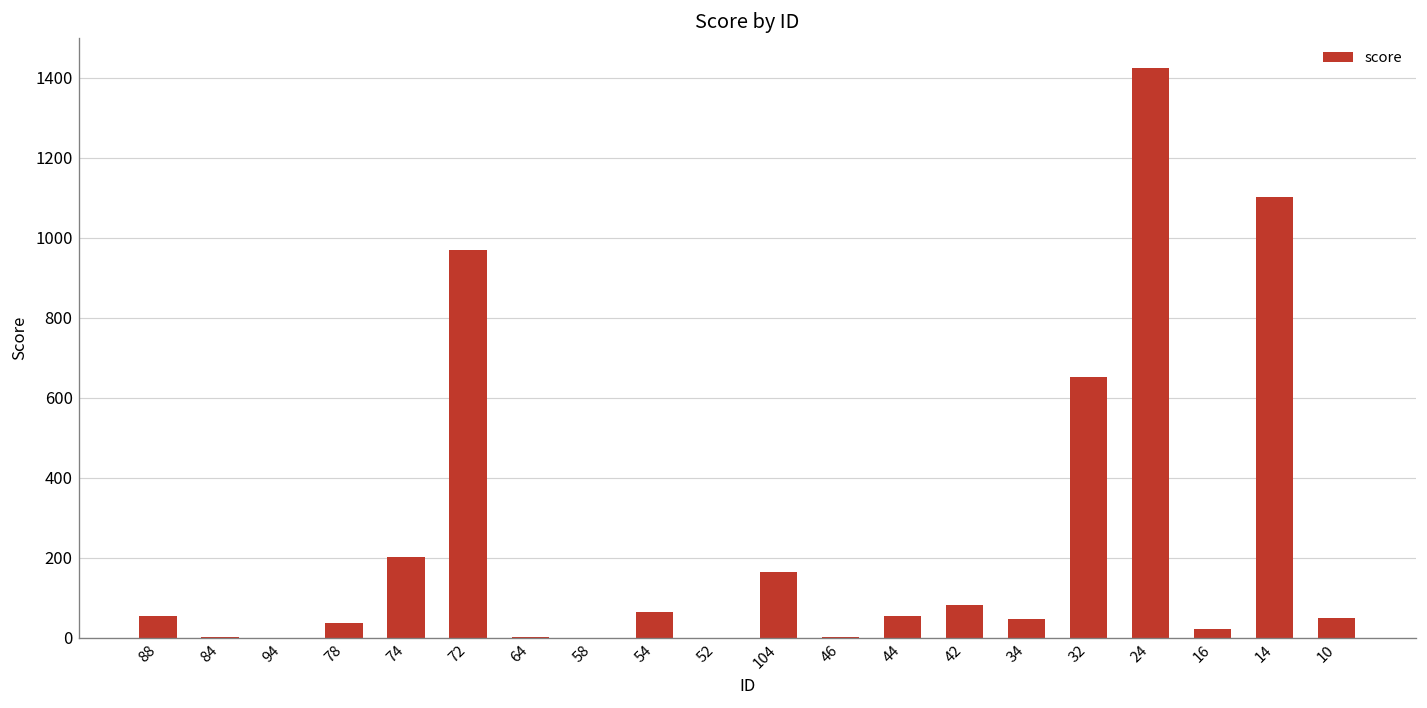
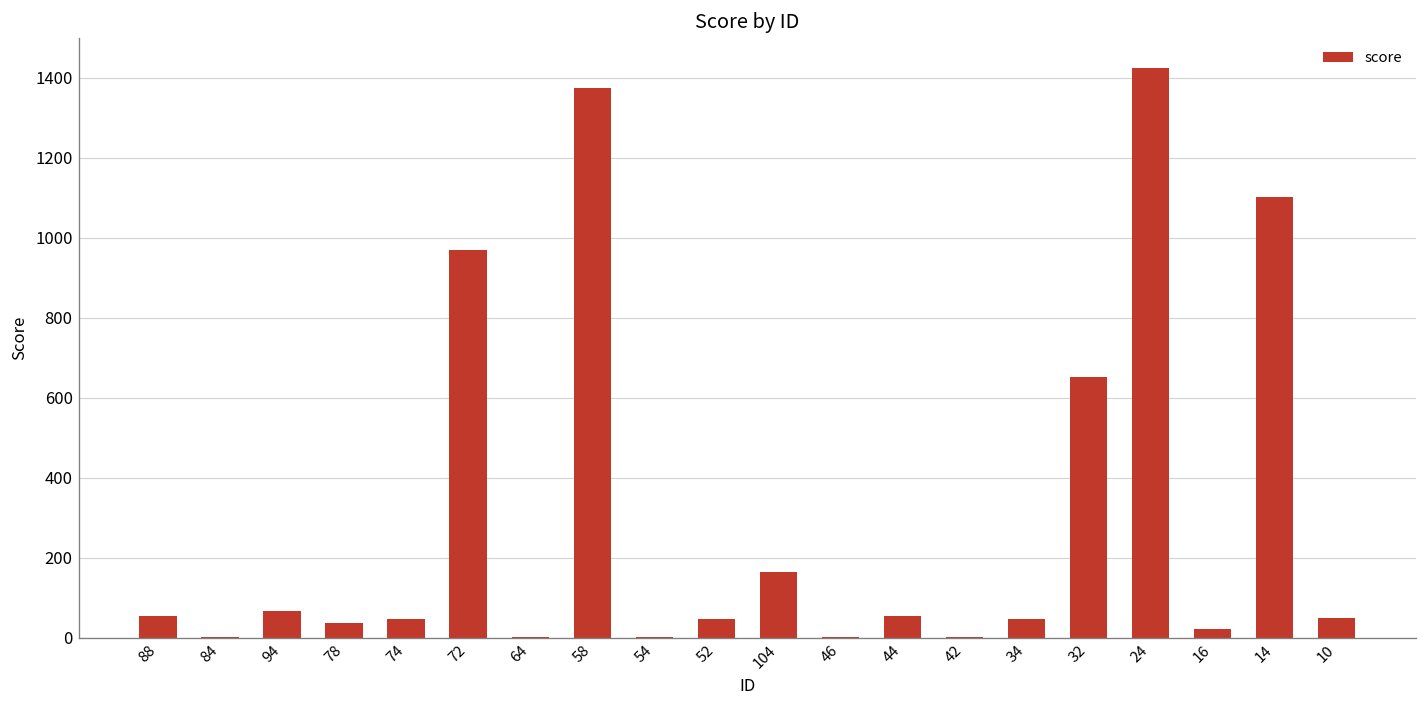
94: 0 -> 70
74: 200 -> 50
58: 0 -> 1370
54: 60 -> 0
52: 0 -> 50
42: 80 -> 0
